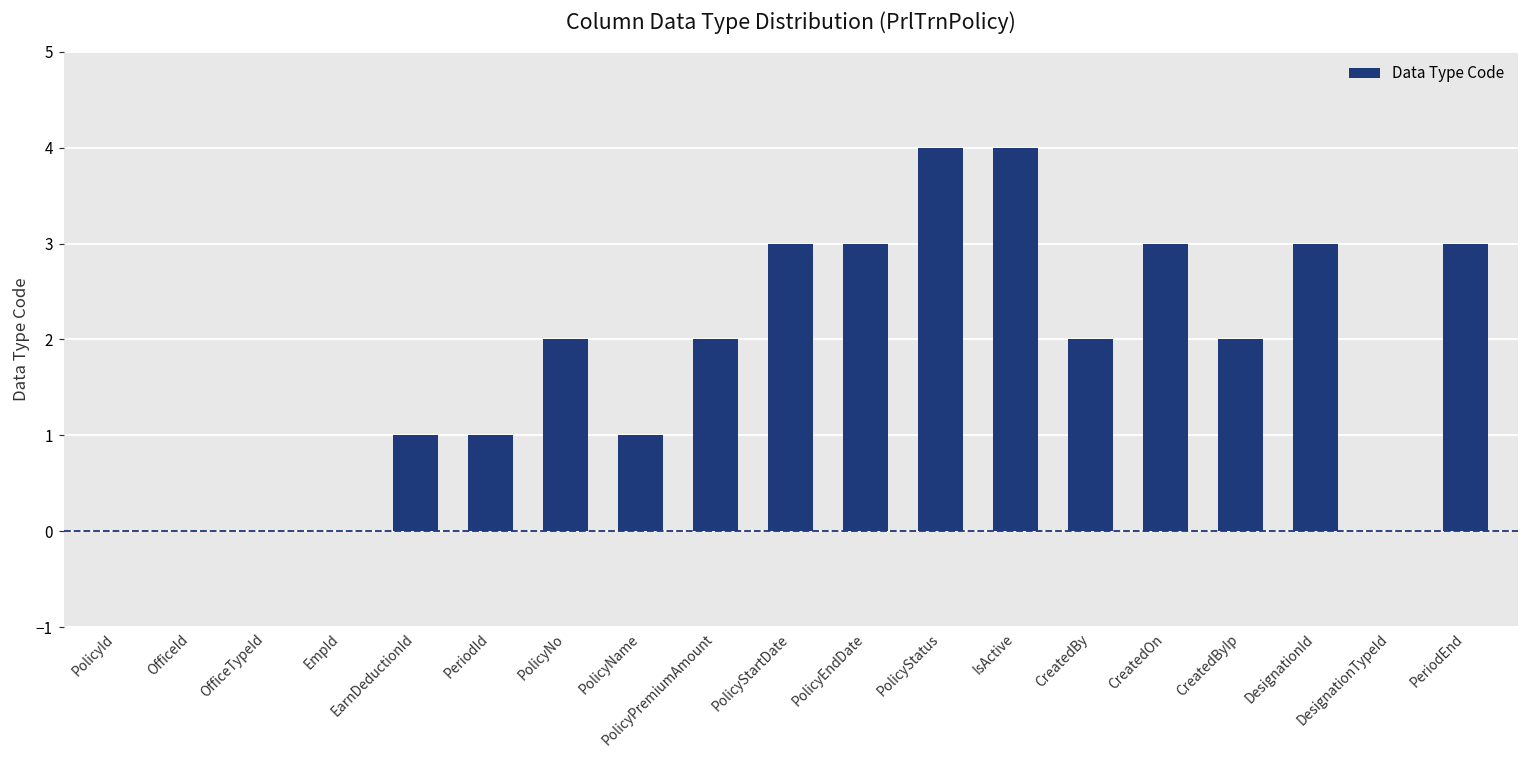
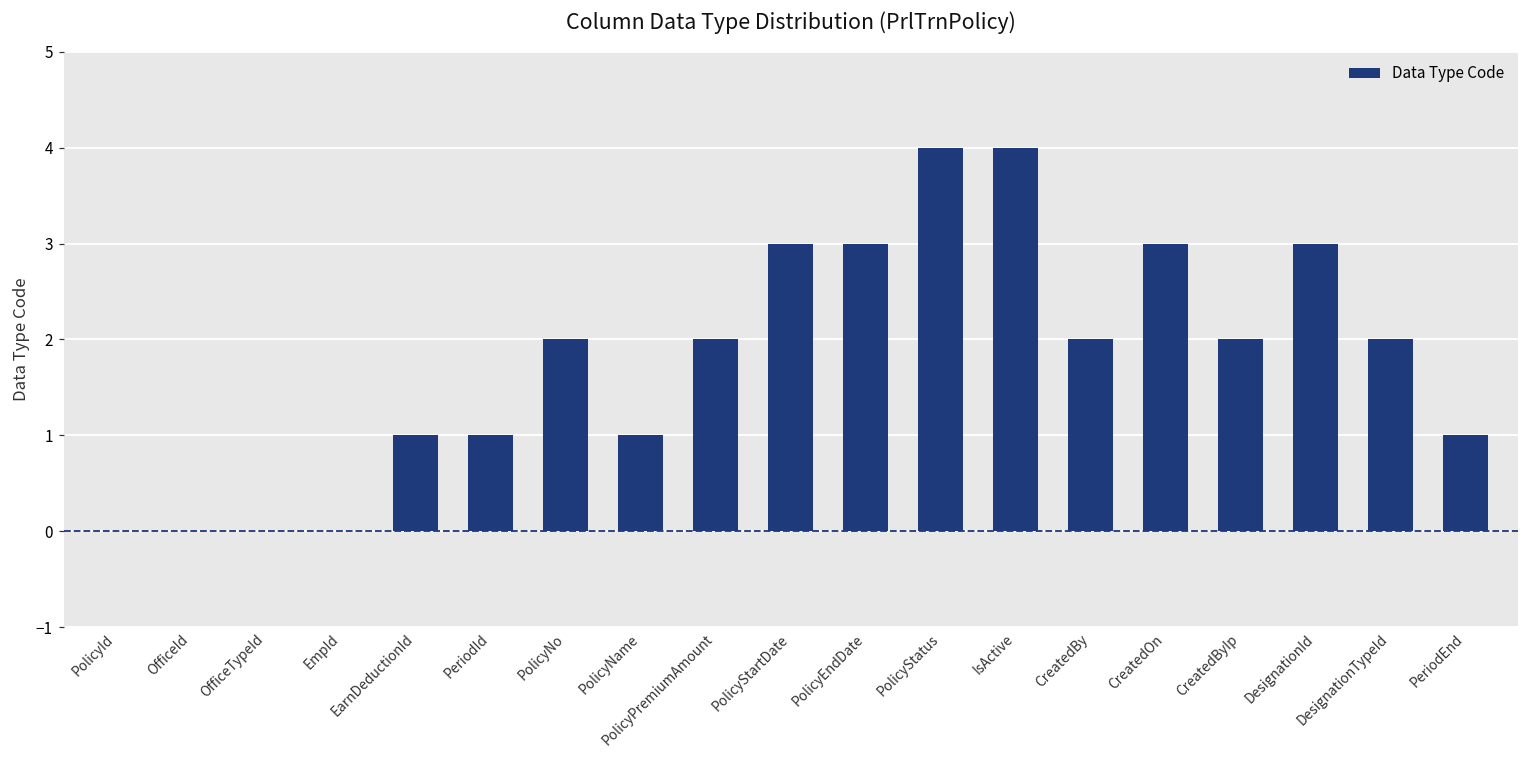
DesignationTypeId: 0 -> 2
PeriodEnd: 3 -> 1
